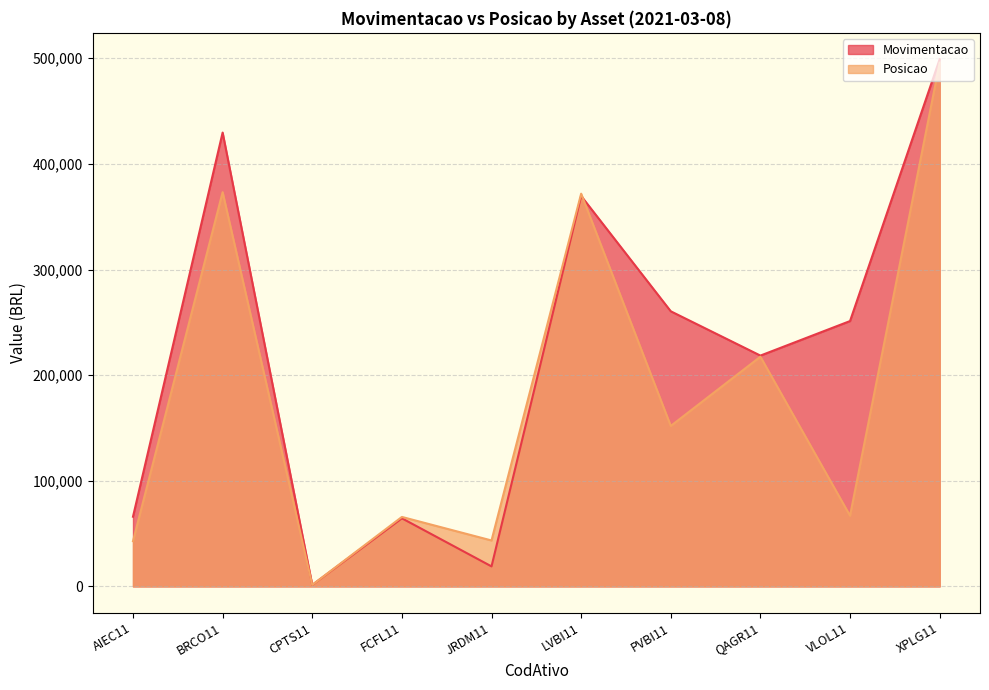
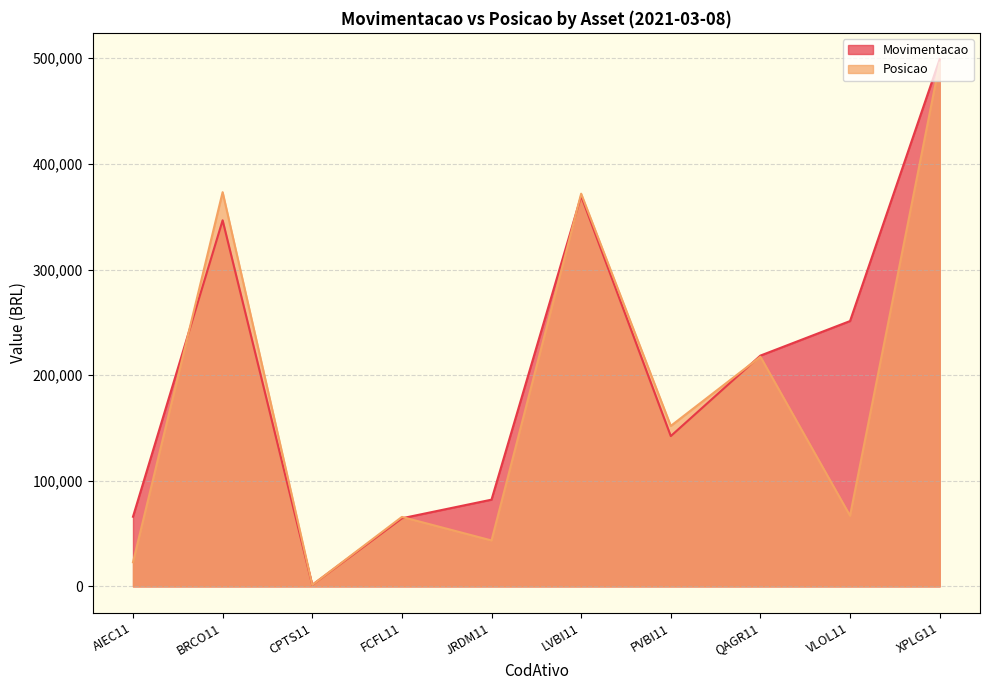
Posicao, AIEC11: 43,000 -> 23,000
Movimentacao, BRCO11: 430,000 -> 347,000
Movimentacao, JRDM11: 19,000 -> 82,000
Movimentacao, PVBI11: 260,000 -> 142,000
